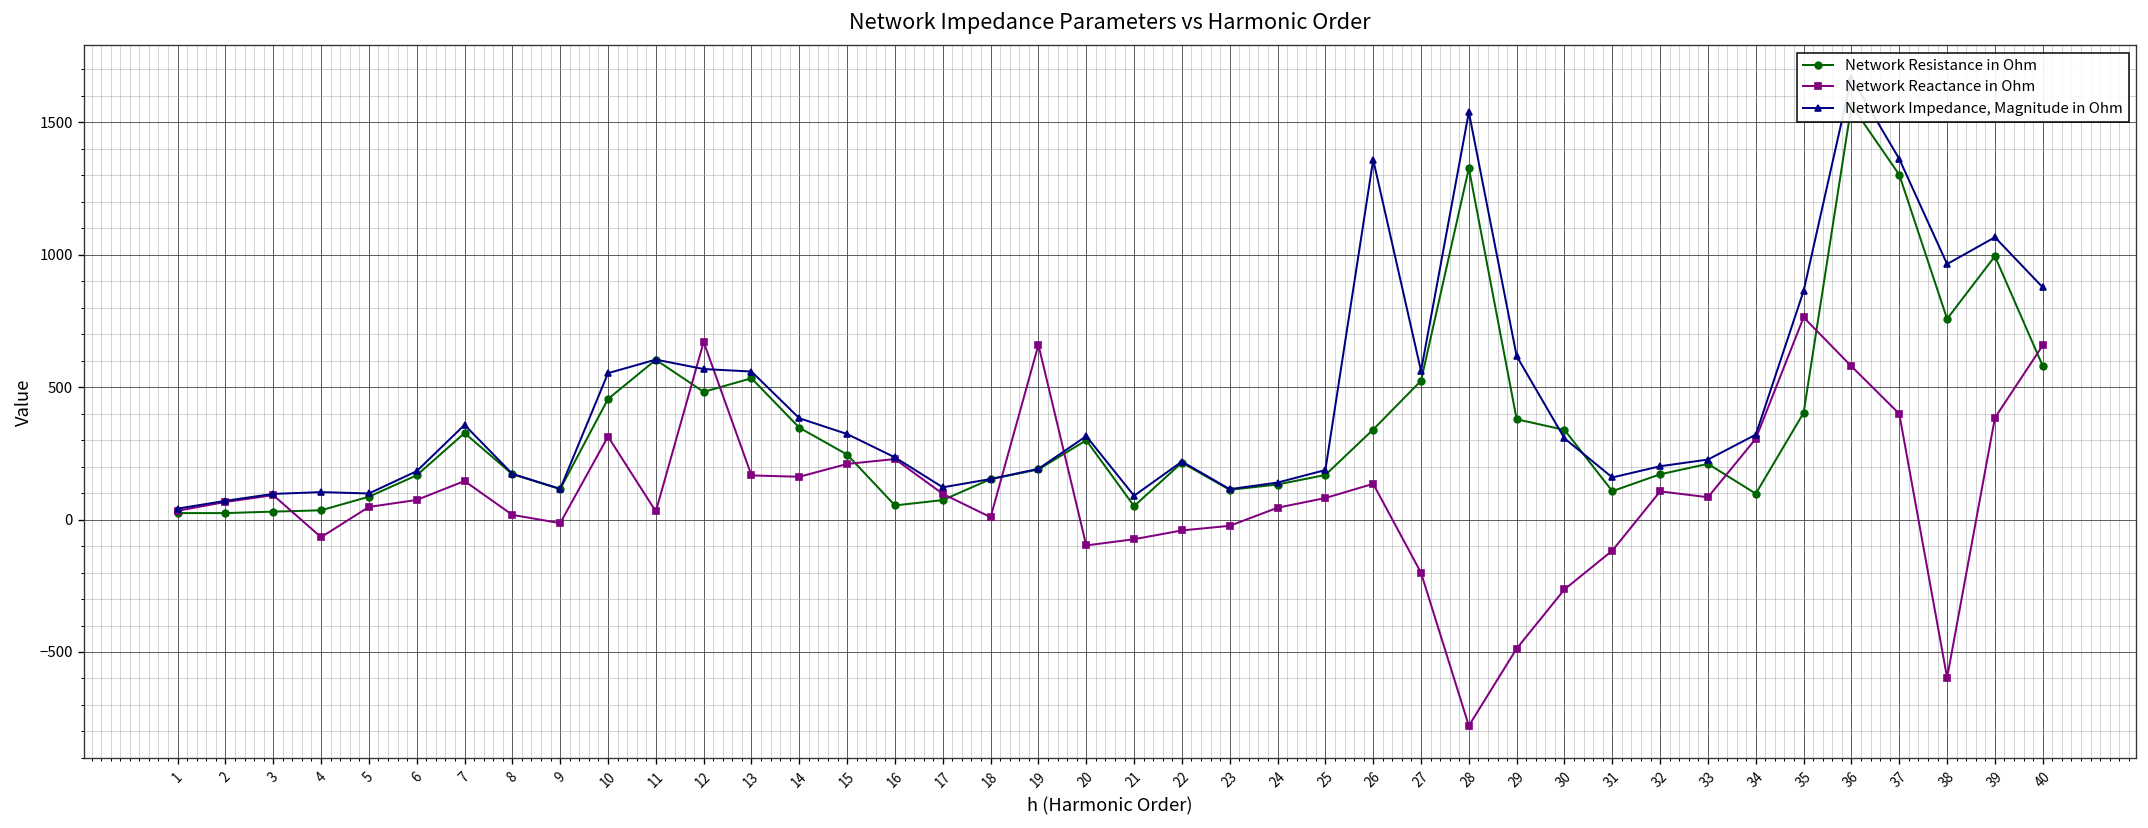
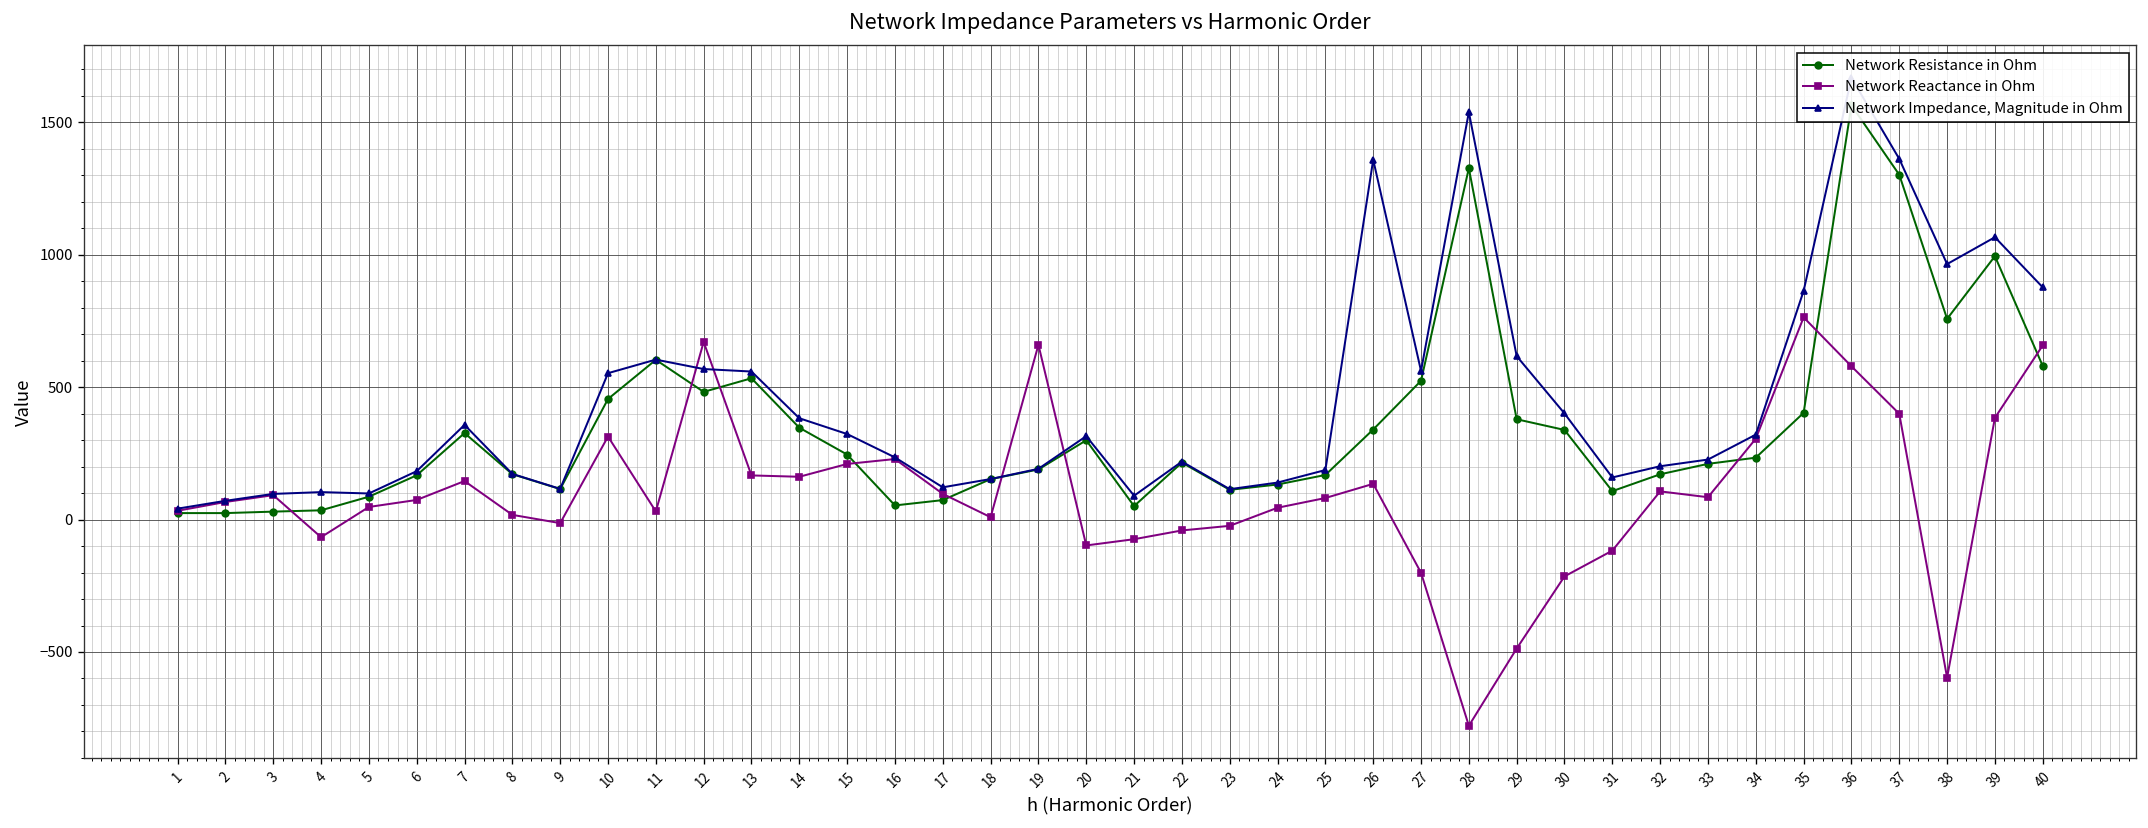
Network Reactance in Ohm, 30: -260 -> -210
Network Impedance, Magnitude in Ohm, 30: 310 -> 400
Network Resistance in Ohm, 34: 100 -> 230
